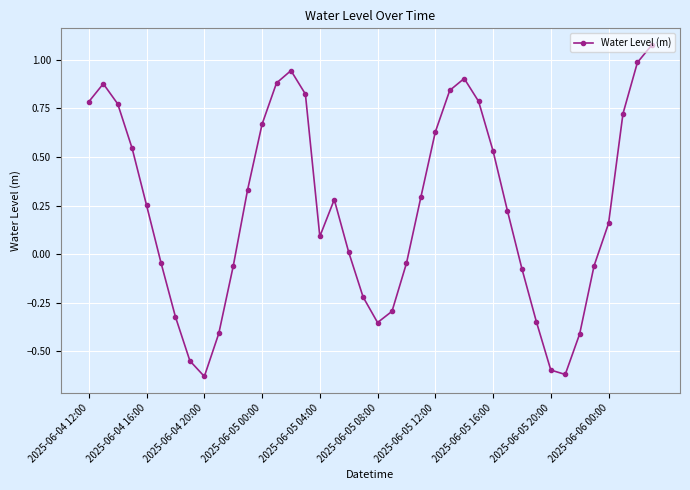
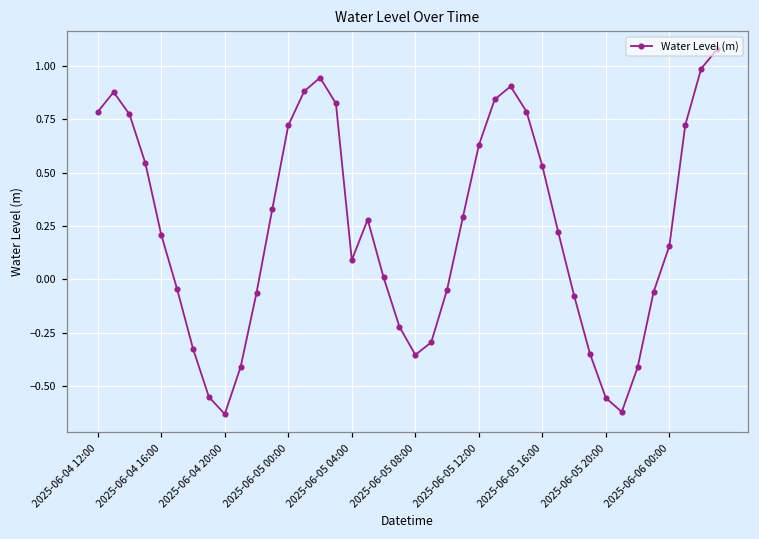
2025-06-04 16:00: 0.25 -> 0.21
2025-06-05 00:00: 0.67 -> 0.72
2025-06-05 20:00: -0.60 -> -0.55
